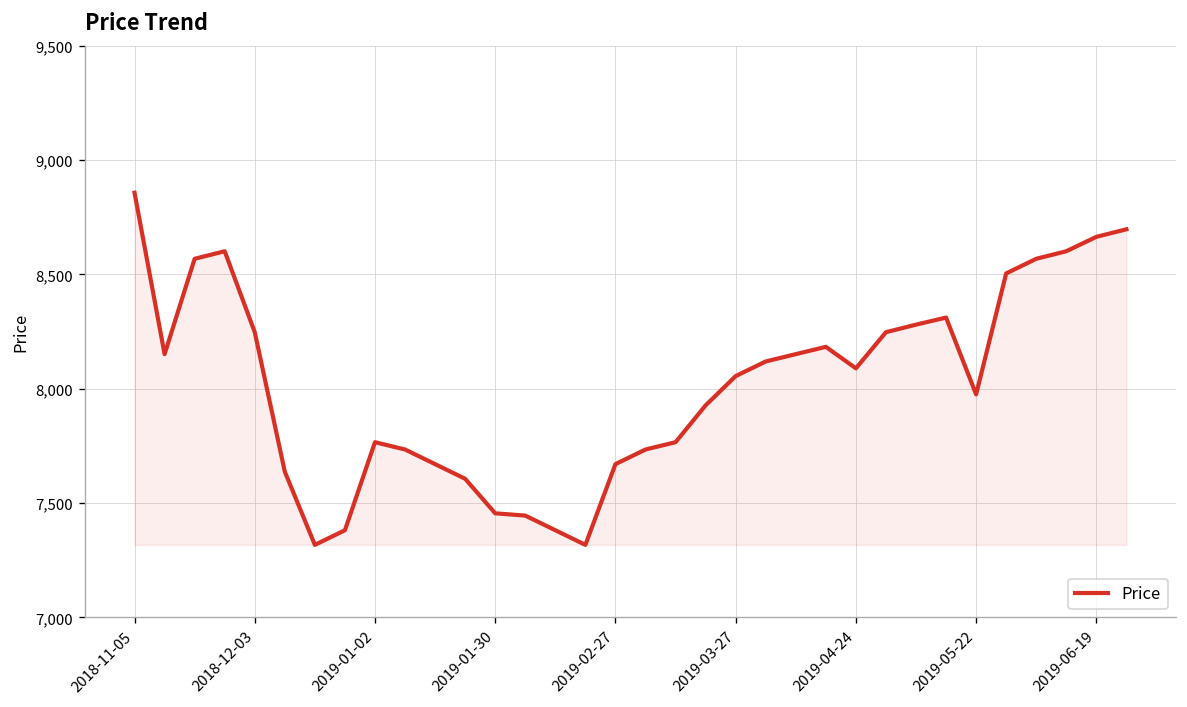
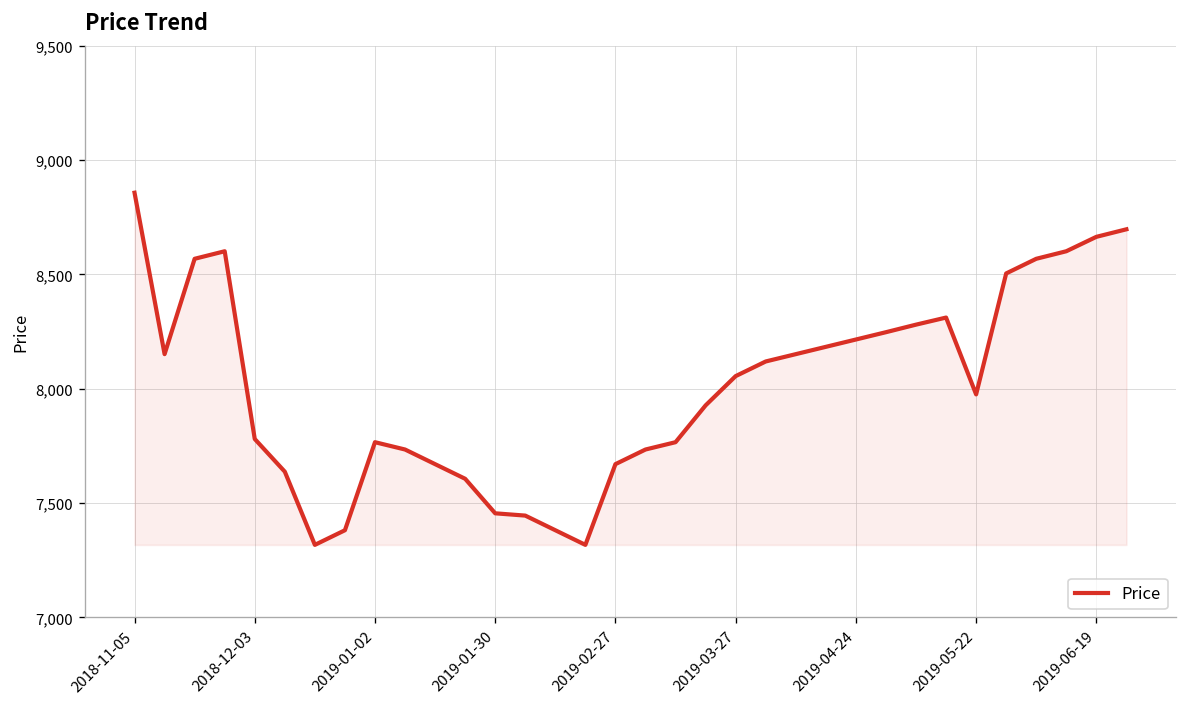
2018-12-03: 8,250 -> 7,780
2019-04-24: 8,090 -> 8,220
